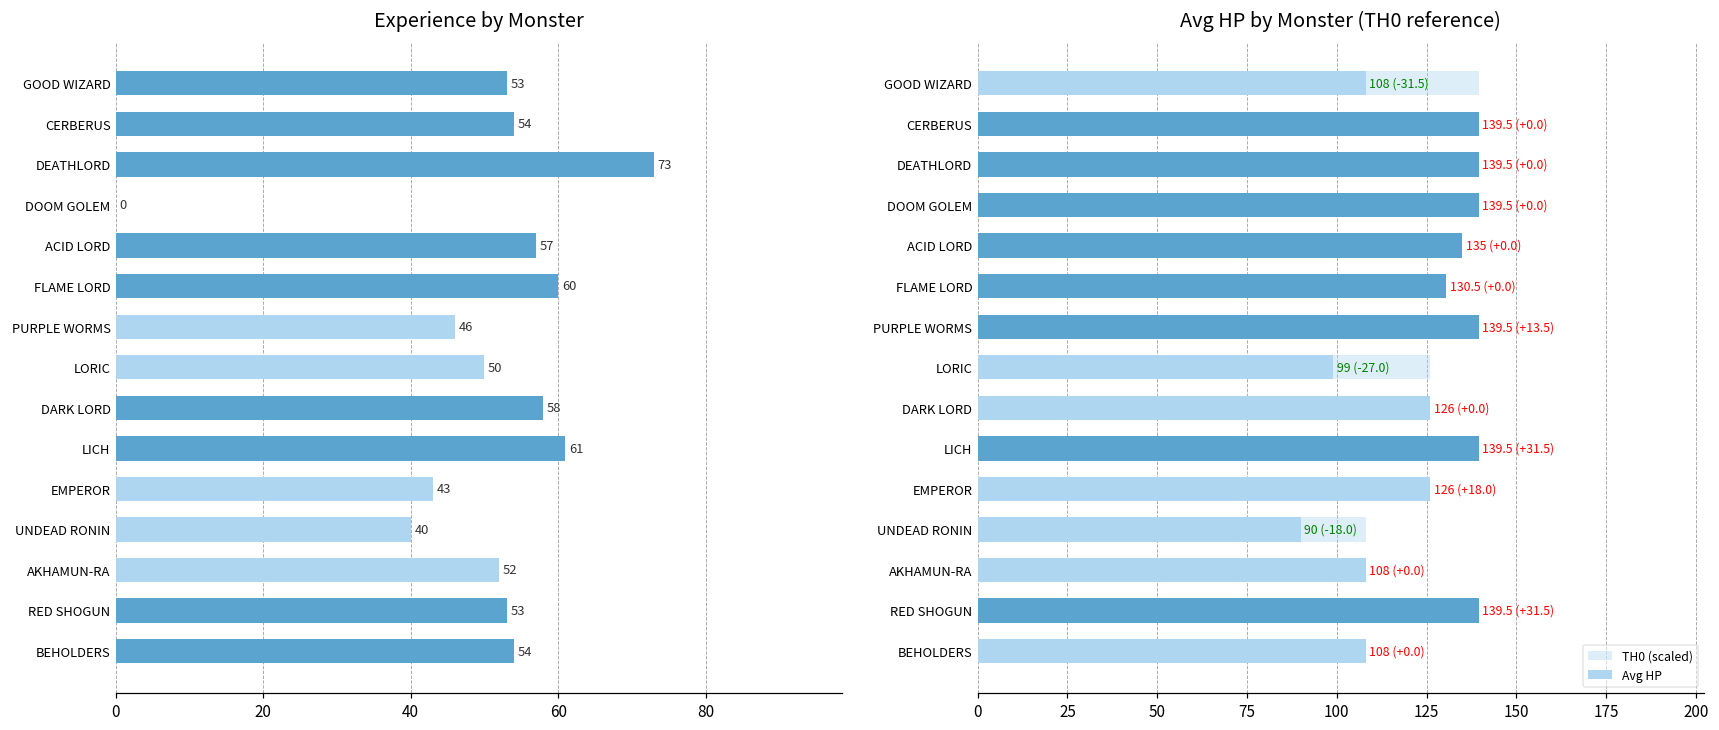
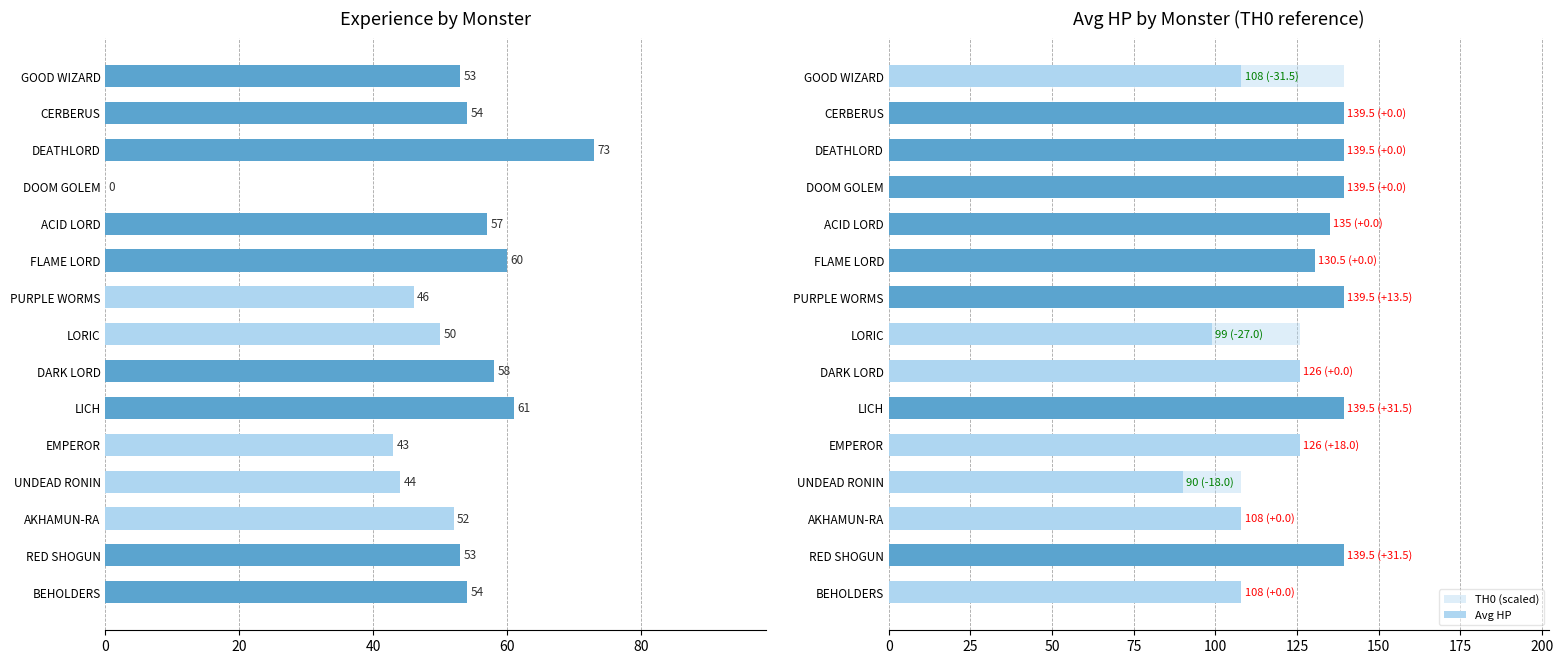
Experience by Monster, UNDEAD RONIN: 40 -> 44
